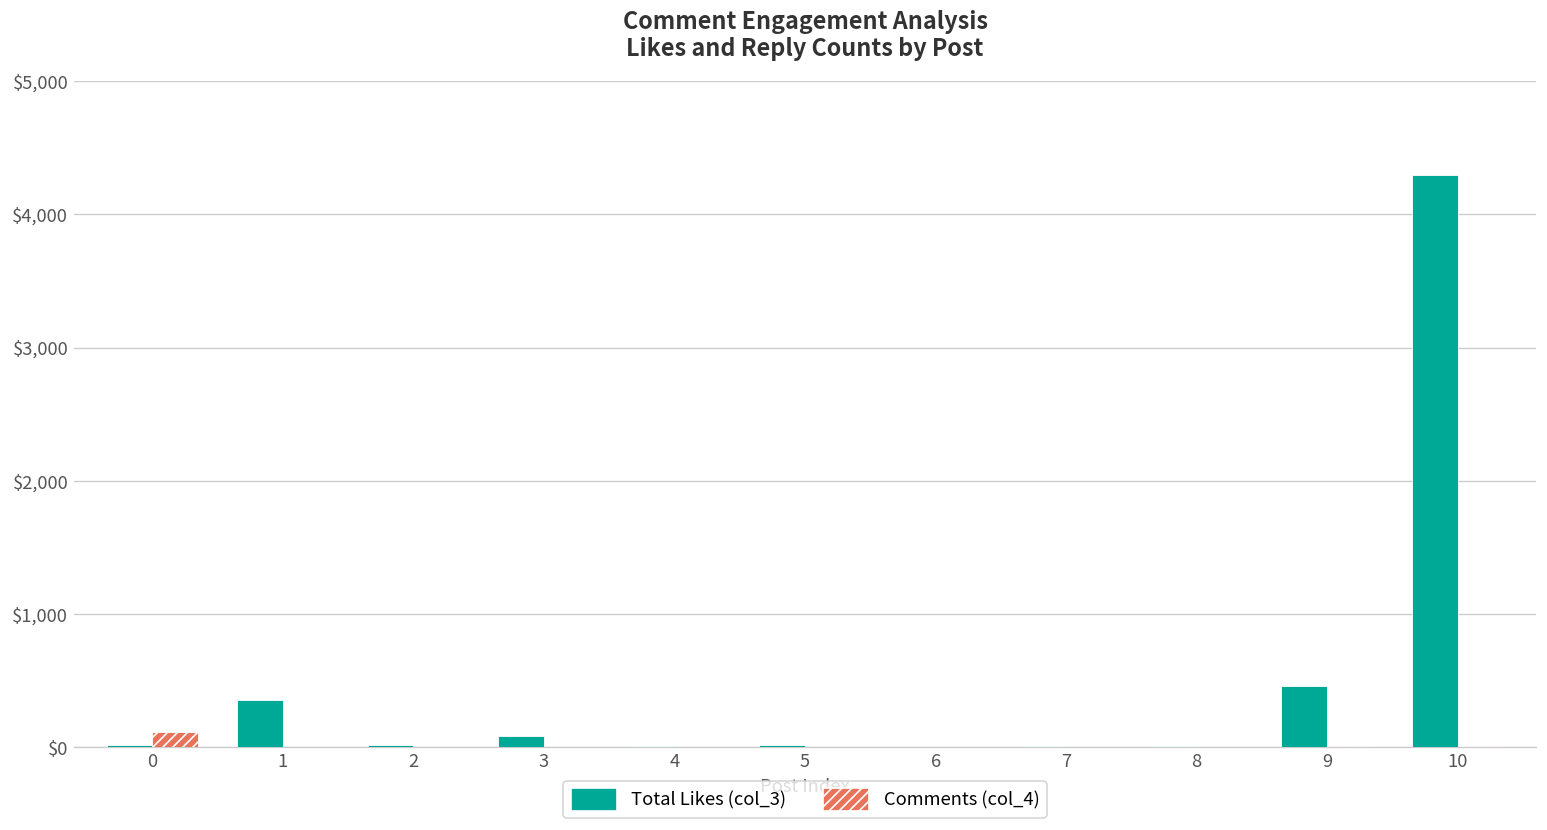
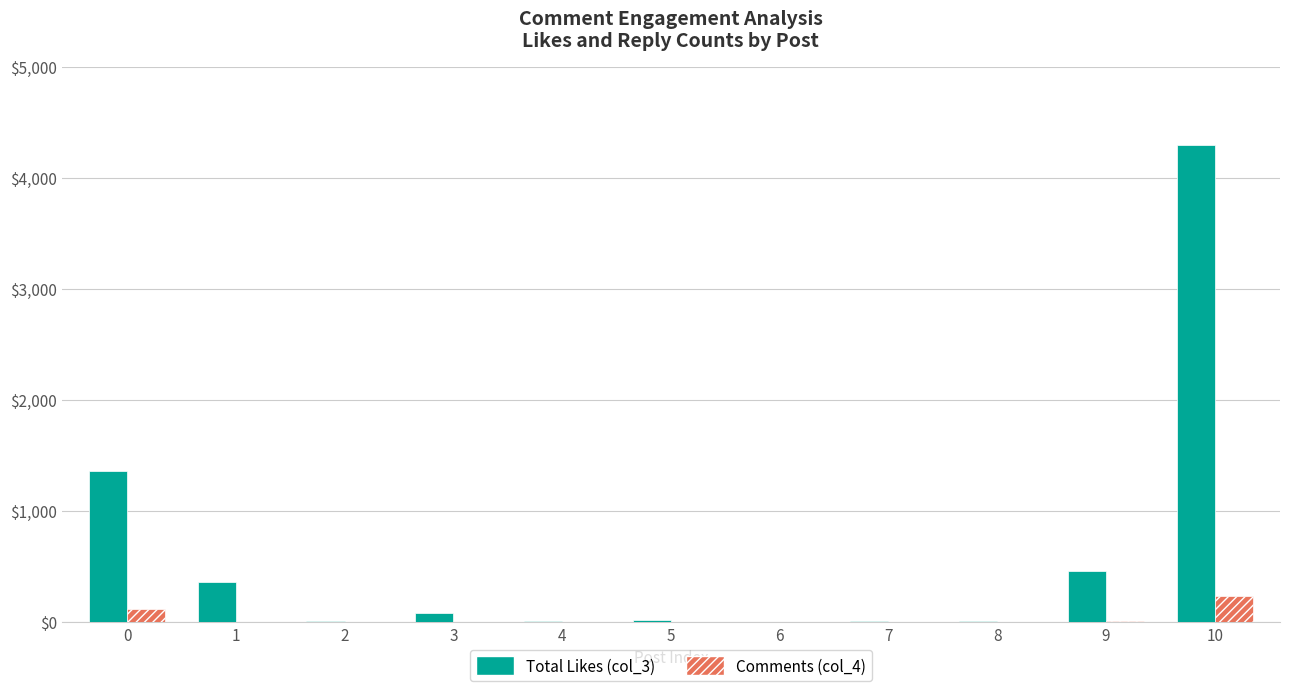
Total Likes (col_3), 0: $20 -> $1,360
Comments (col_4), 10: $10 -> $240
